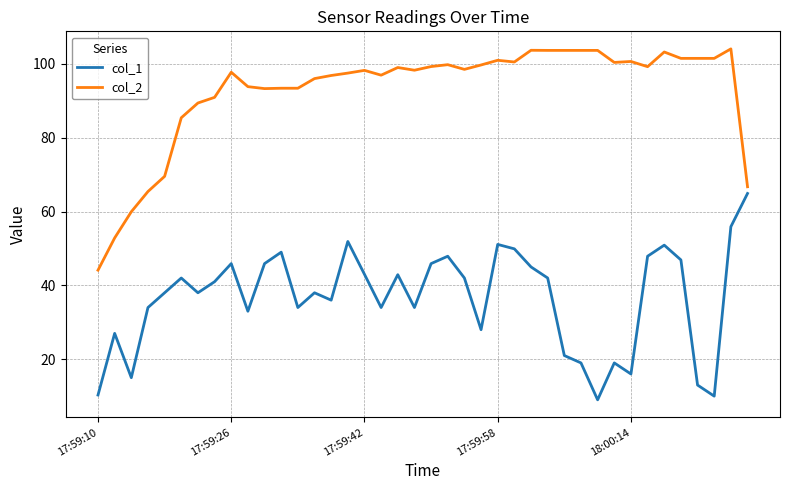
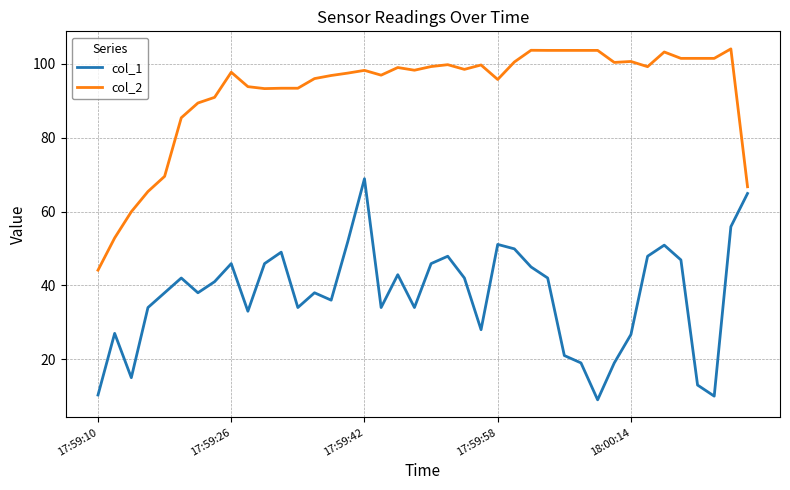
col_1, 17:59:42: 43 -> 69
col_2, 17:59:58: 101 -> 96
col_1, 18:00:14: 16 -> 27
